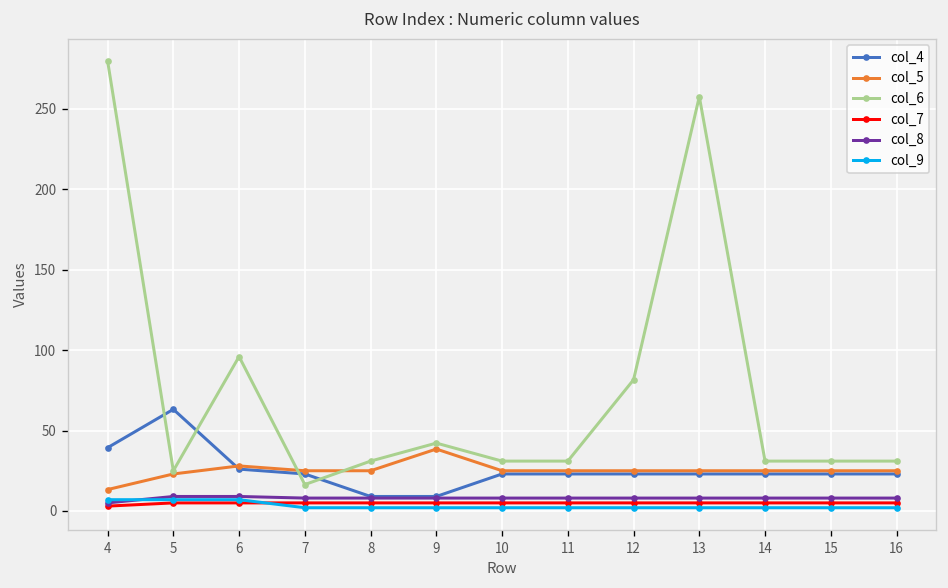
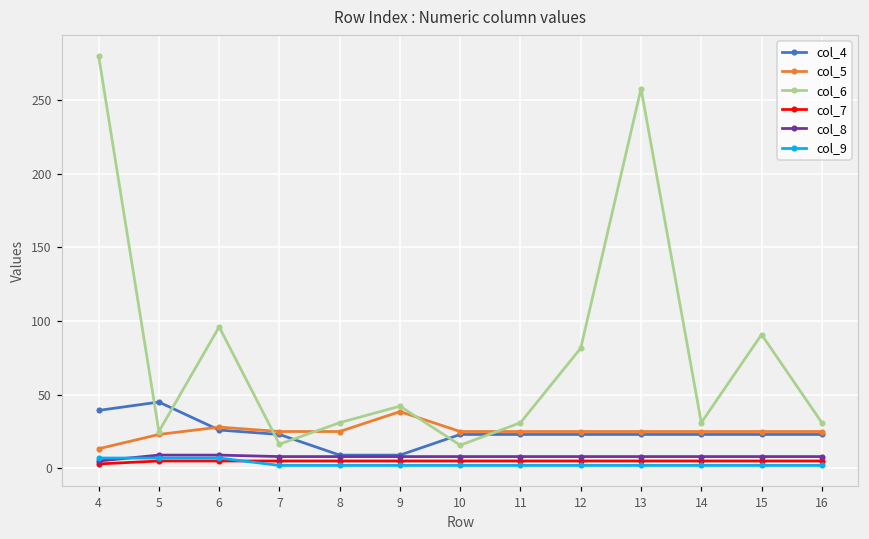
col_4, 5: 63 -> 45
col_6, 10: 31 -> 16
col_6, 15: 31 -> 91
